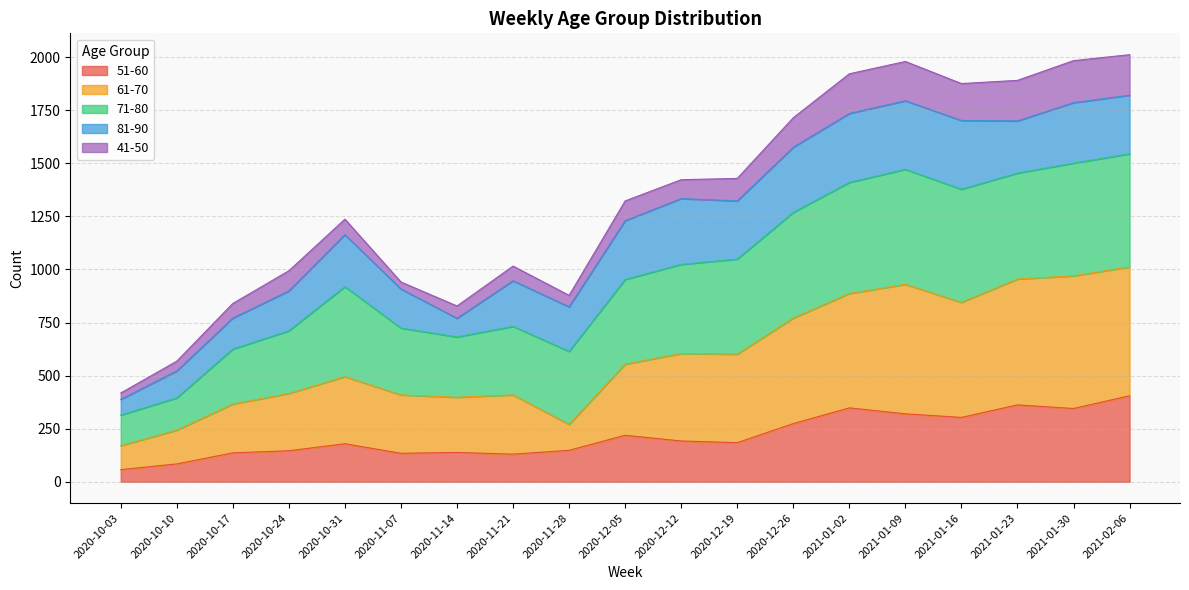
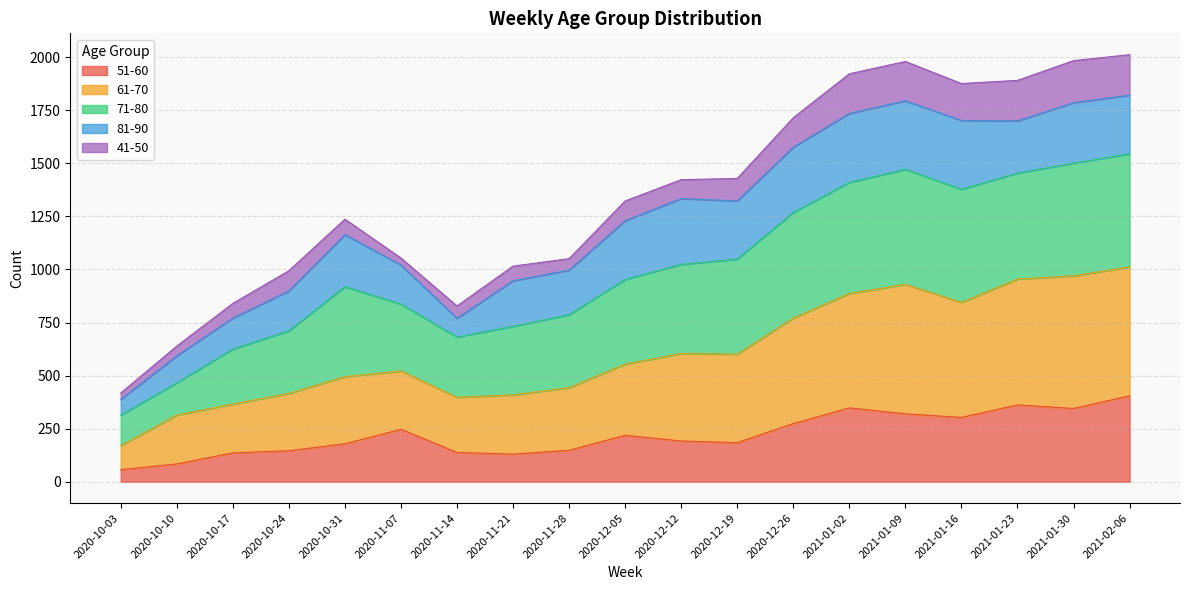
61-70, 2020-10-10: 160 -> 230
51-60, 2020-11-07: 130 -> 250
61-70, 2020-11-28: 120 -> 300
